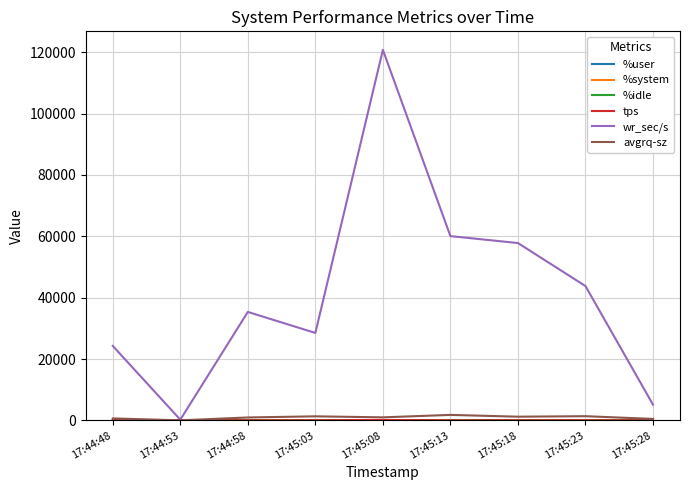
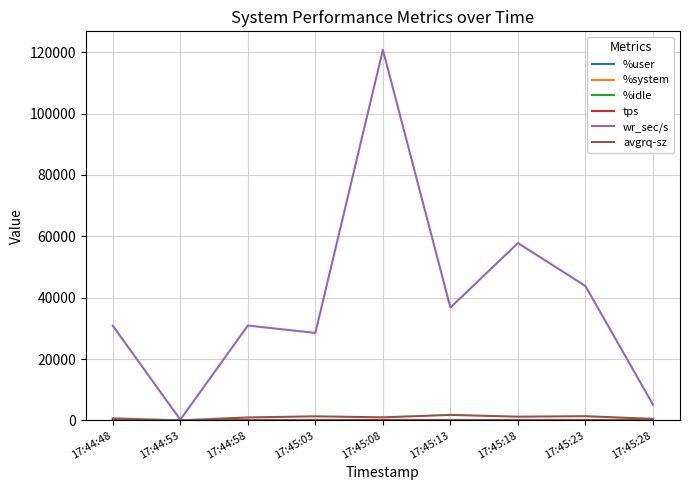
wr_sec/s, 17:44:48: 24000 -> 31000
wr_sec/s, 17:44:58: 35000 -> 31000
wr_sec/s, 17:45:13: 60000 -> 37000
